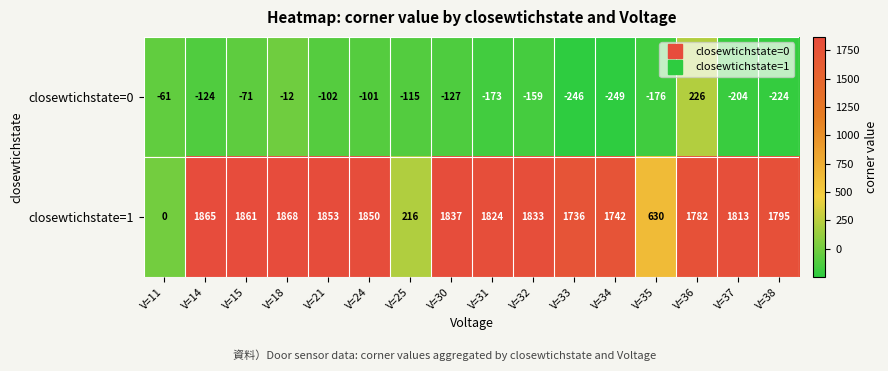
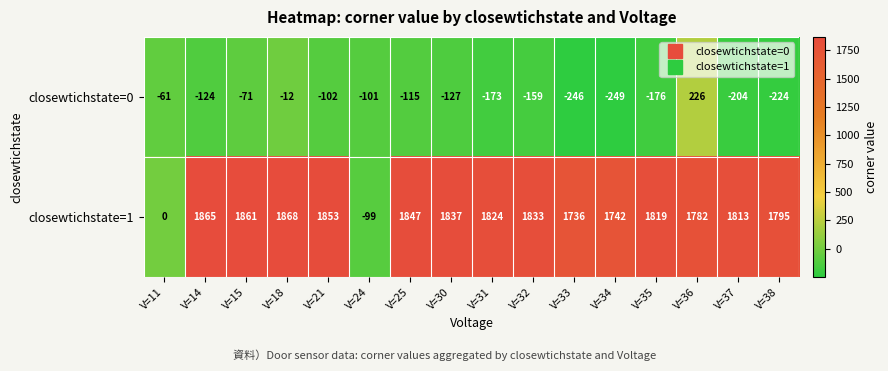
closewtichstate=1, V=24: 1850 -> -99
closewtichstate=1, V=25: 216 -> 1847
closewtichstate=1, V=35: 630 -> 1819
